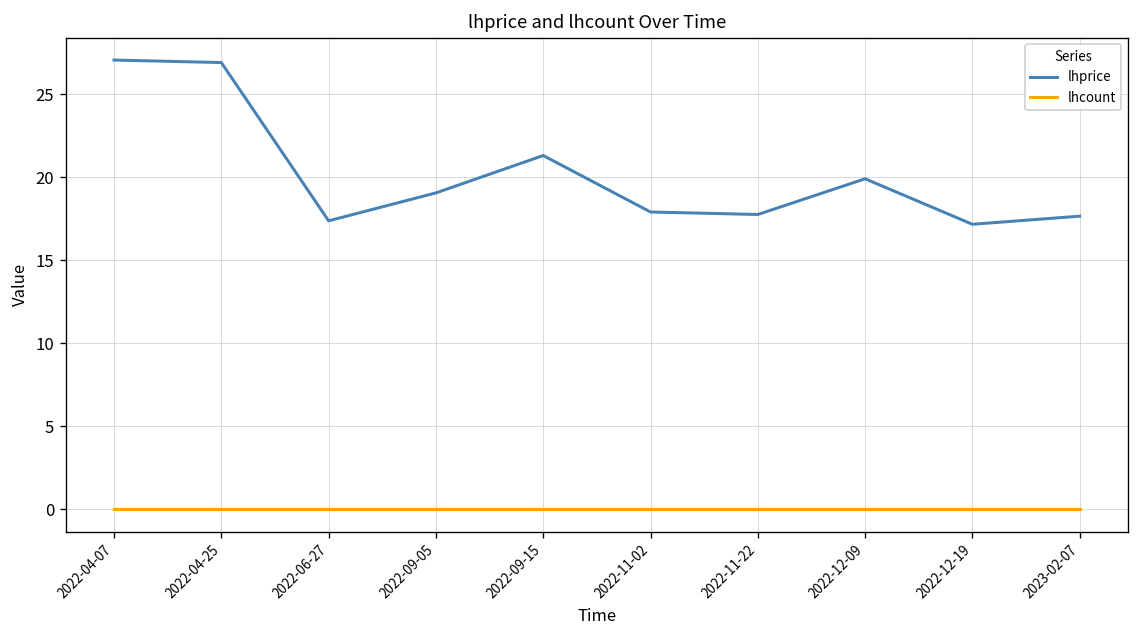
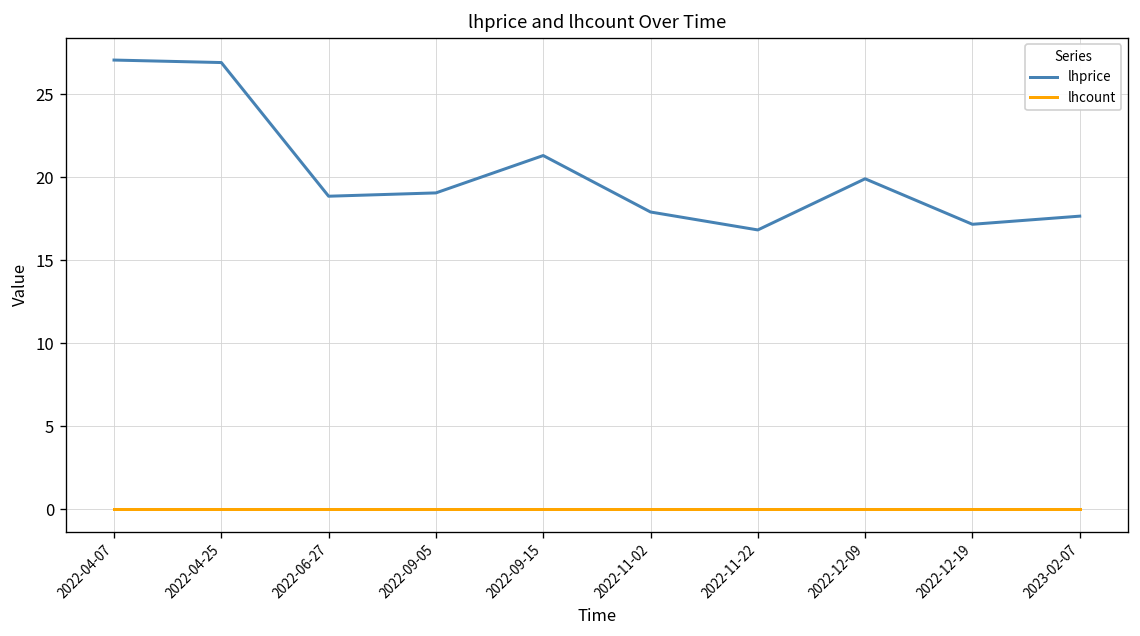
lhprice, 2022-06-27: 17.4 -> 18.9
lhprice, 2022-11-22: 17.8 -> 16.8
